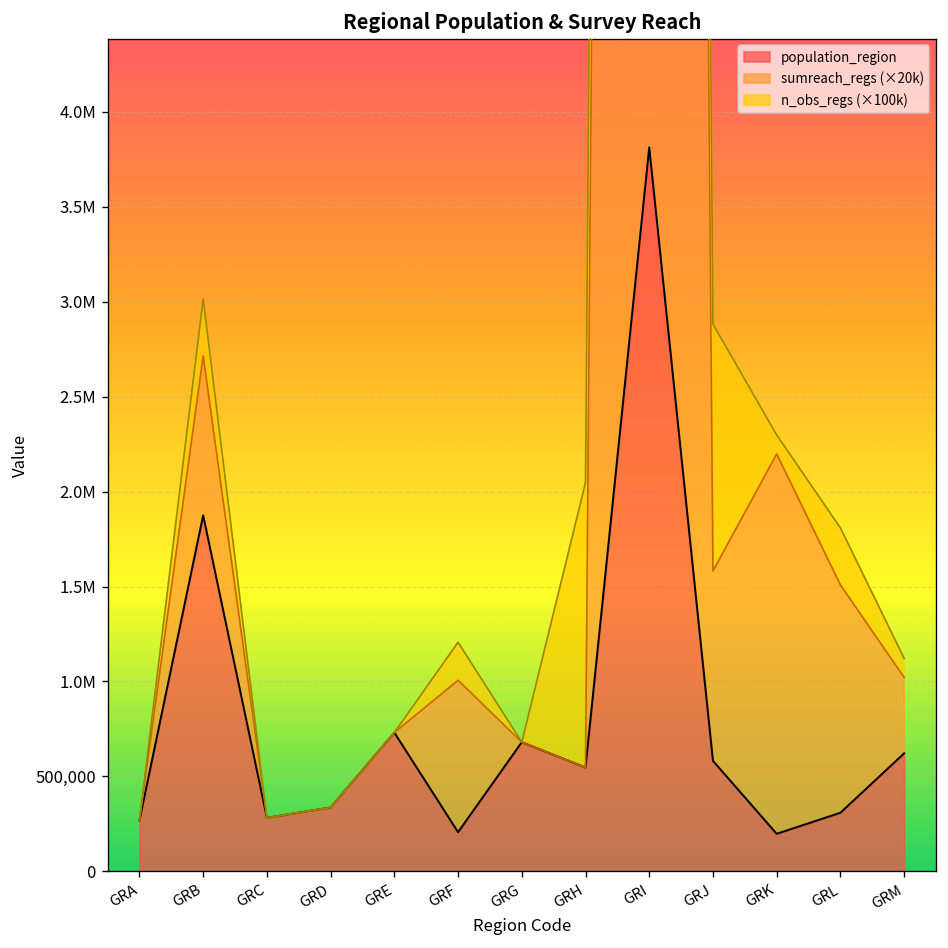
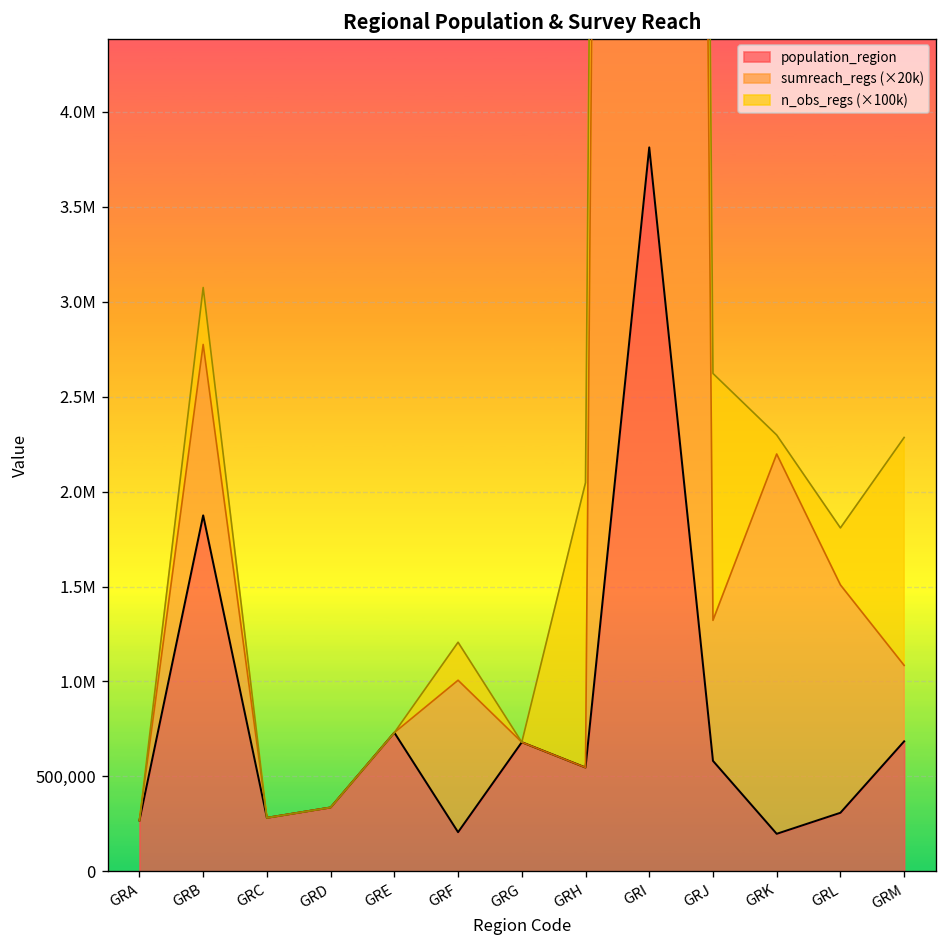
sumreach_regs (×20k), GRB: 840,000 -> 900,000
sumreach_regs (×20k), GRJ: 1,000,000 -> 740,000
population_region, GRM: 620,000 -> 680,000
n_obs_regs (×100k), GRM: 100,000 -> 1,200,000
